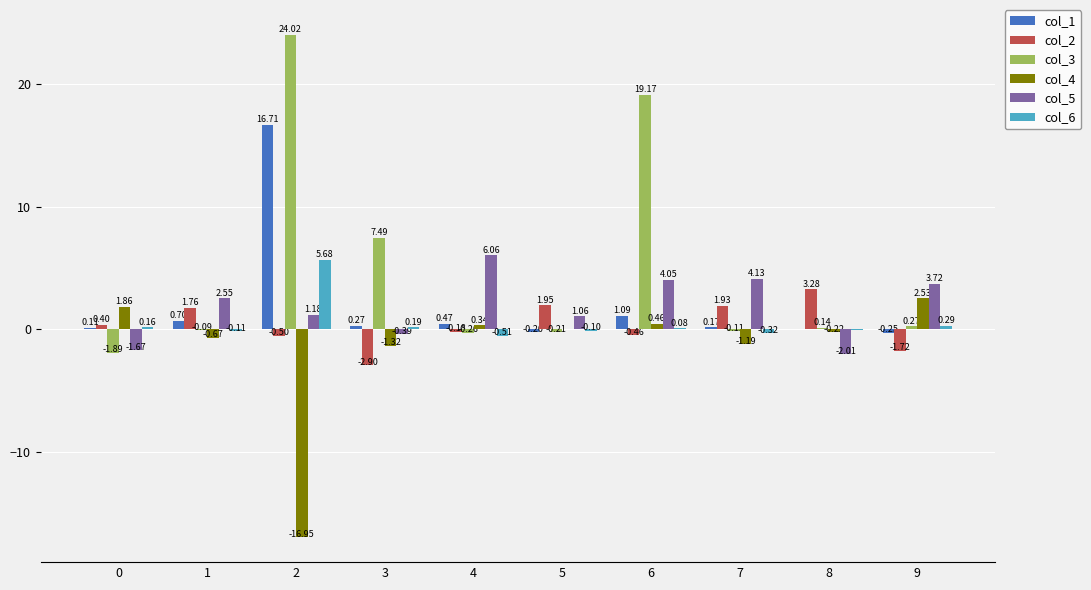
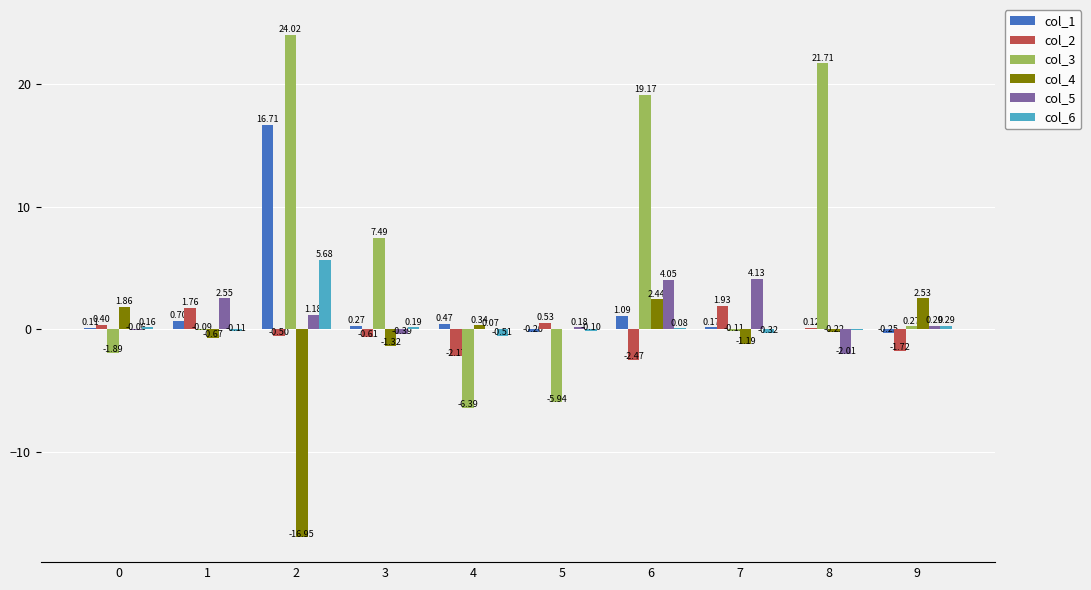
col_5, 0: -1.67 -> -0.06
col_2, 3: -2.90 -> -0.61
col_2, 4: -0.18 -> -2.17
col_3, 4: -0.26 -> -6.39
col_5, 4: 6.06 -> 0.07
col_2, 5: 1.95 -> 0.53
col_3, 5: -0.21 -> -5.94
col_5, 5: 1.06 -> 0.18
col_2, 6: -0.46 -> -2.47
col_4, 6: 0.46 -> 2.44
col_2, 8: 3.28 -> 0.12
col_3, 8: 0.14 -> 21.71
col_5, 9: 3.72 -> 0.29
